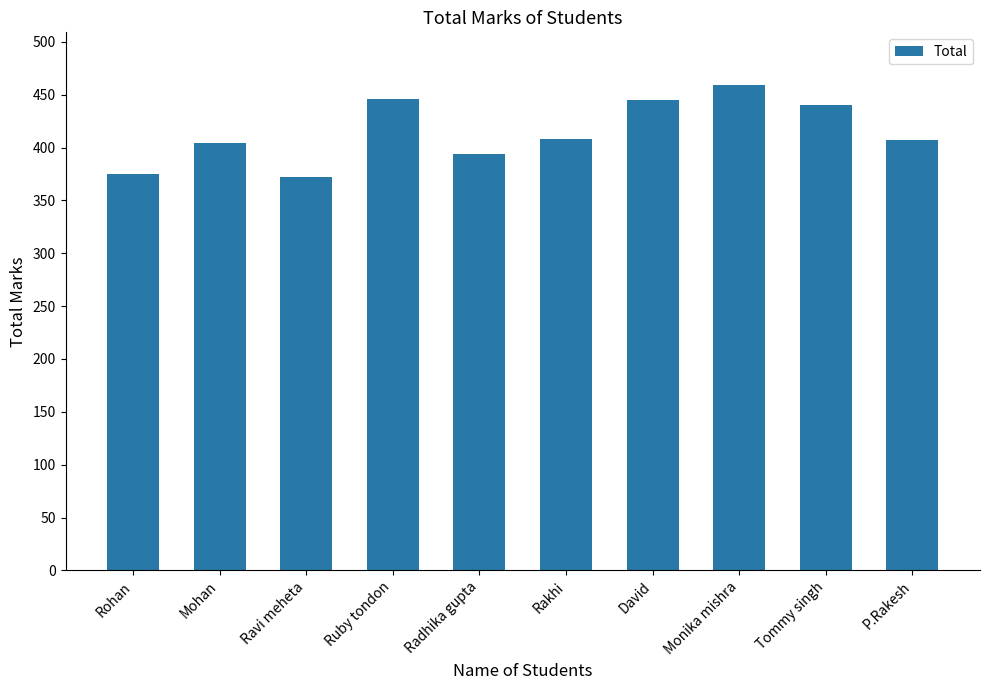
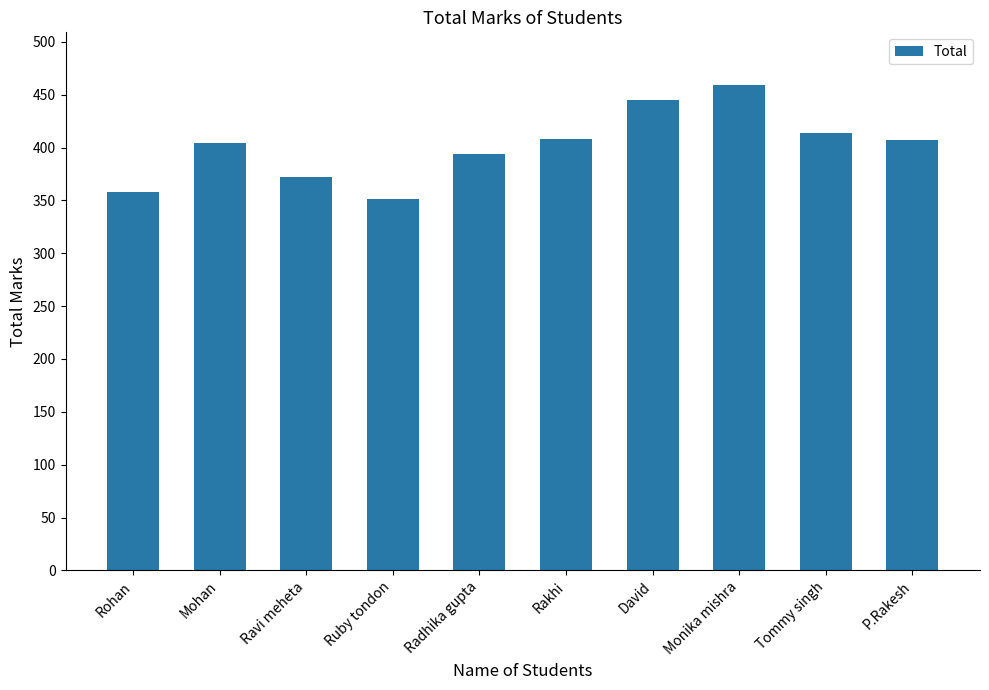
Rohan: 375 -> 358
Ruby tondon: 446 -> 351
Tommy singh: 440 -> 414
